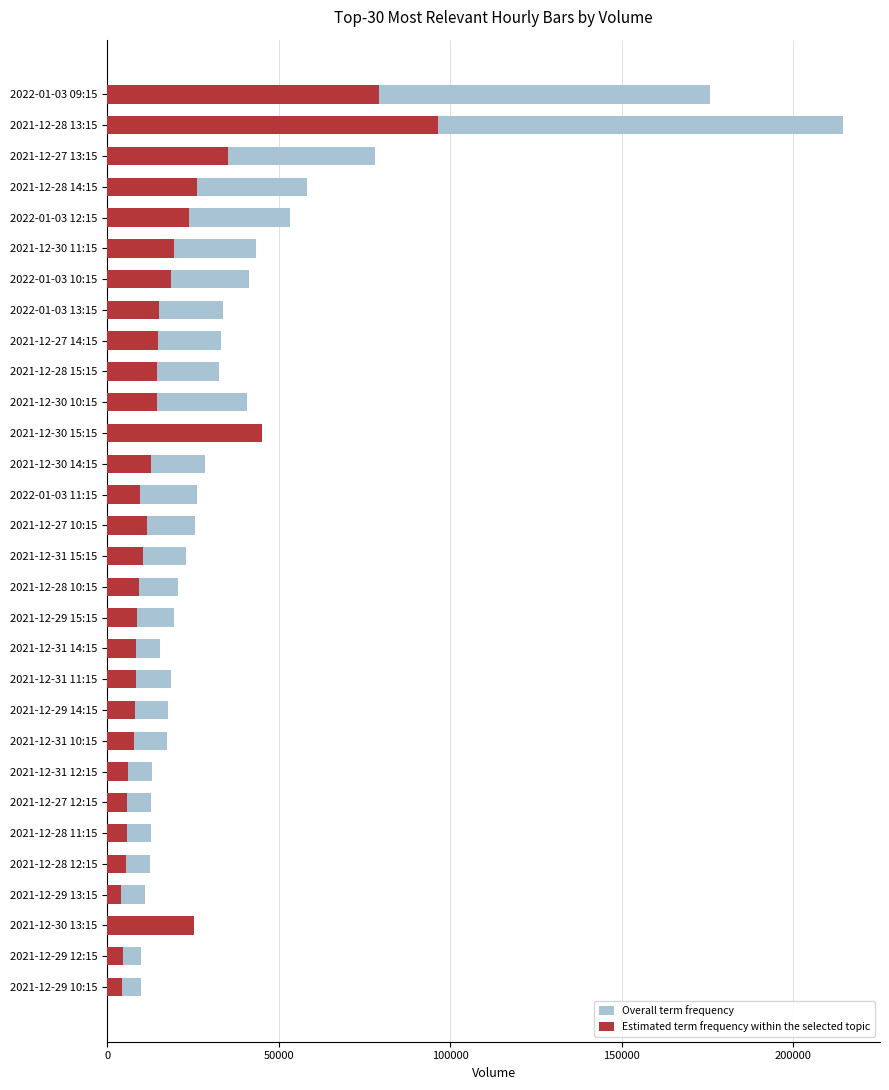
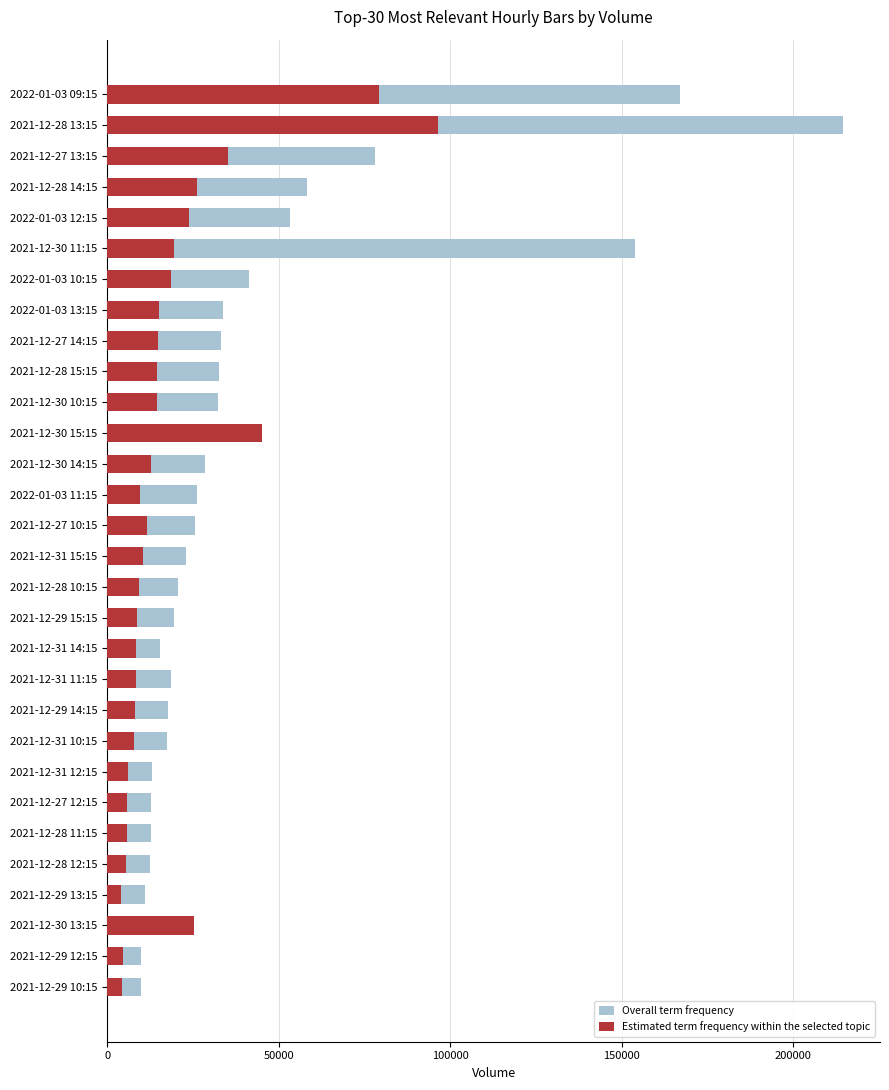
Overall term frequency, 2022-01-03 09:15: 176000 -> 167000
Overall term frequency, 2021-12-30 11:15: 43000 -> 154000
Overall term frequency, 2021-12-30 10:15: 41000 -> 32000
